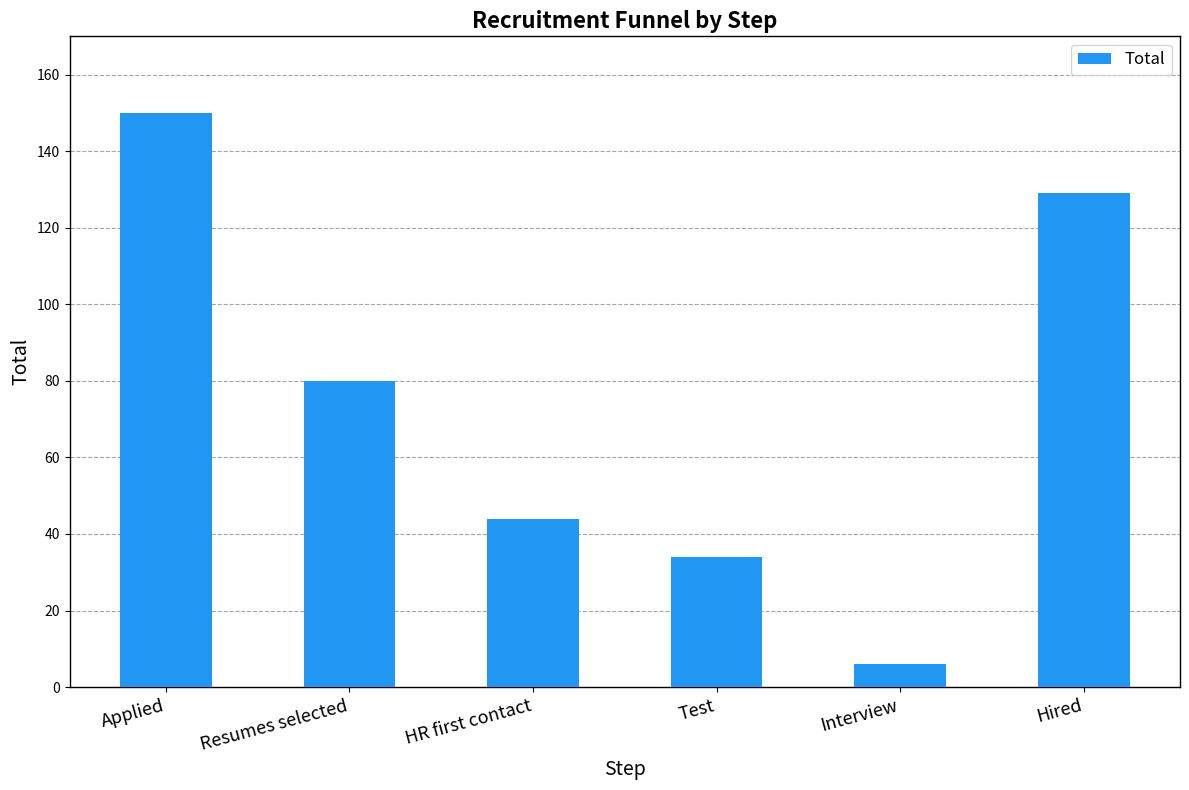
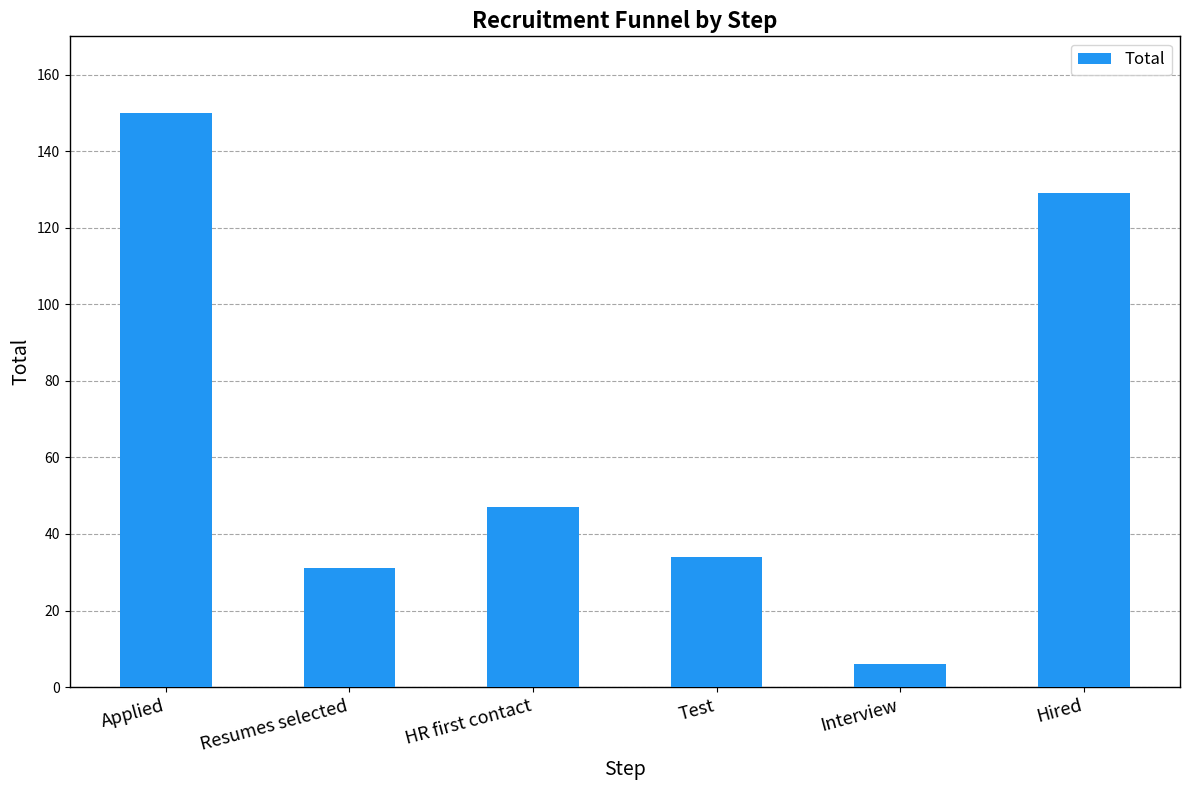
Resumes selected: 80 -> 31
HR first contact: 44 -> 47
